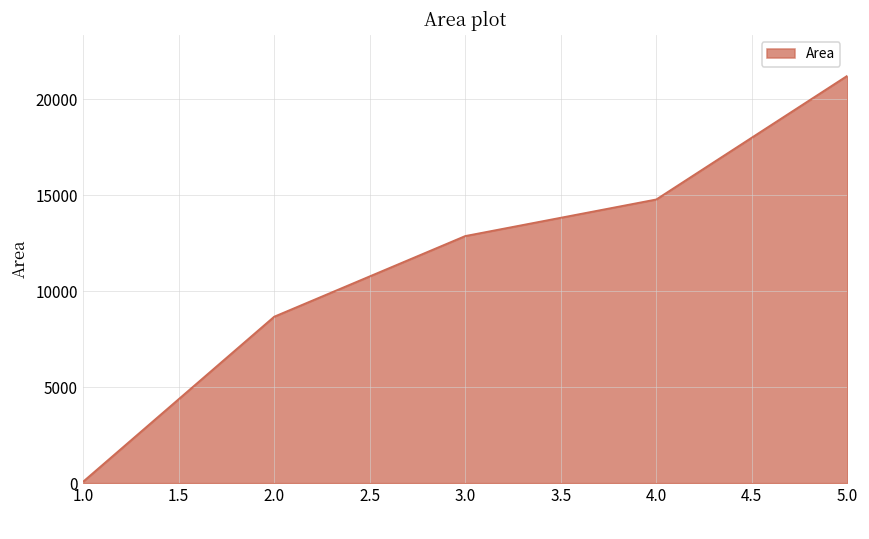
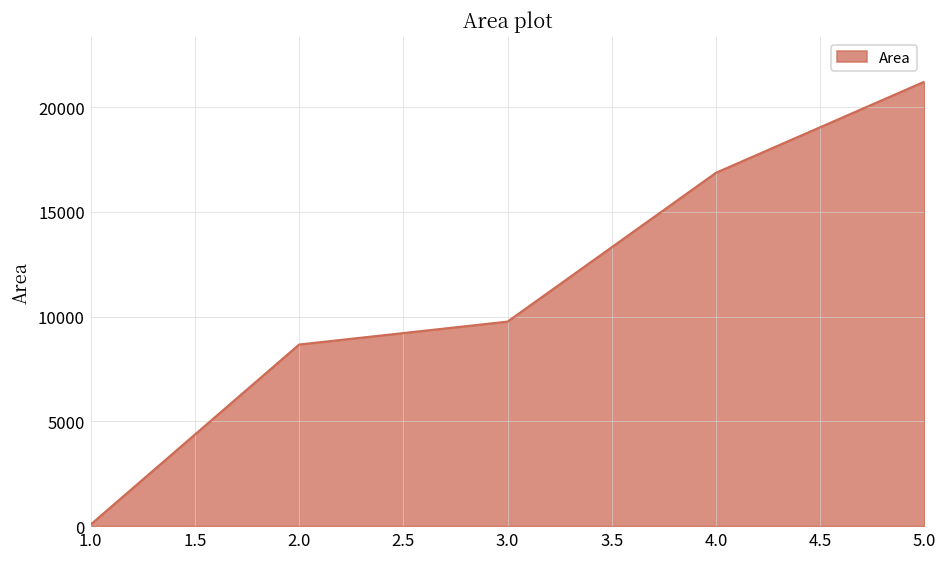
3.0: 12900 -> 9800
4.0: 14800 -> 16900
